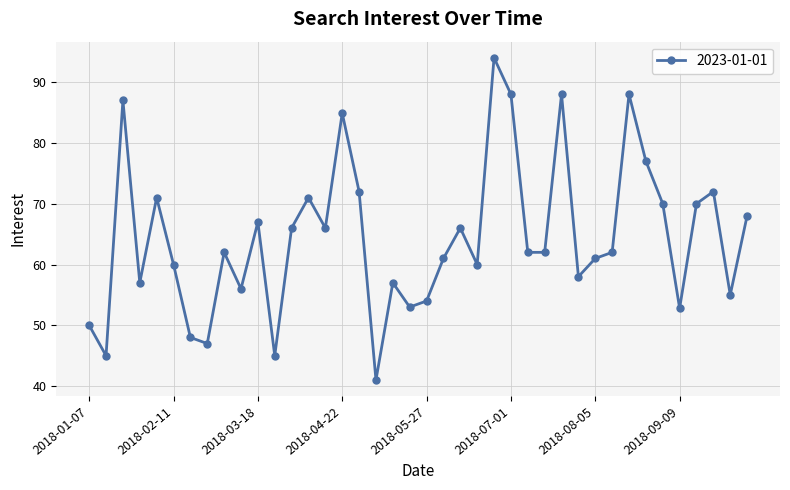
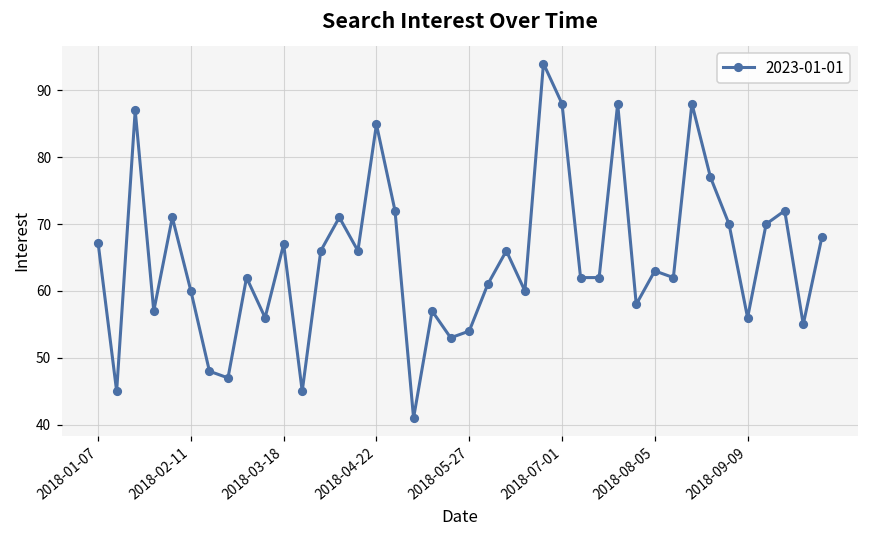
2018-01-07: 50 -> 67
2018-08-05: 61 -> 63
2018-09-09: 53 -> 56
